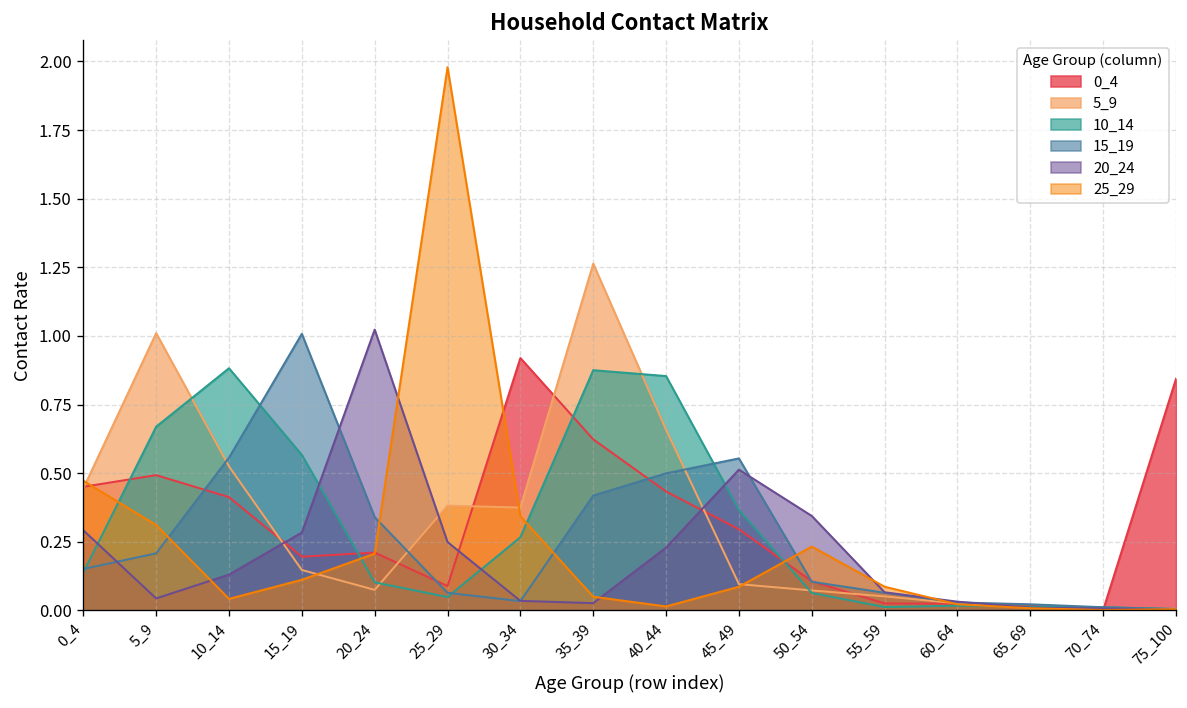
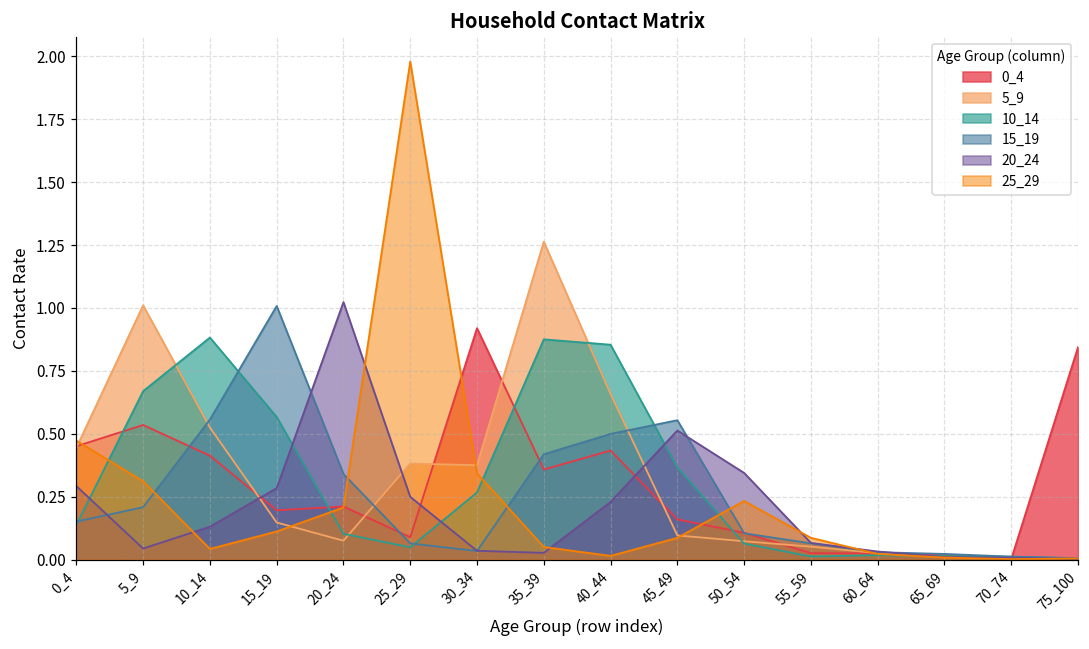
0_4, 5_9: 0.49 -> 0.53
0_4, 35_39: 0.62 -> 0.36
0_4, 45_49: 0.30 -> 0.16
